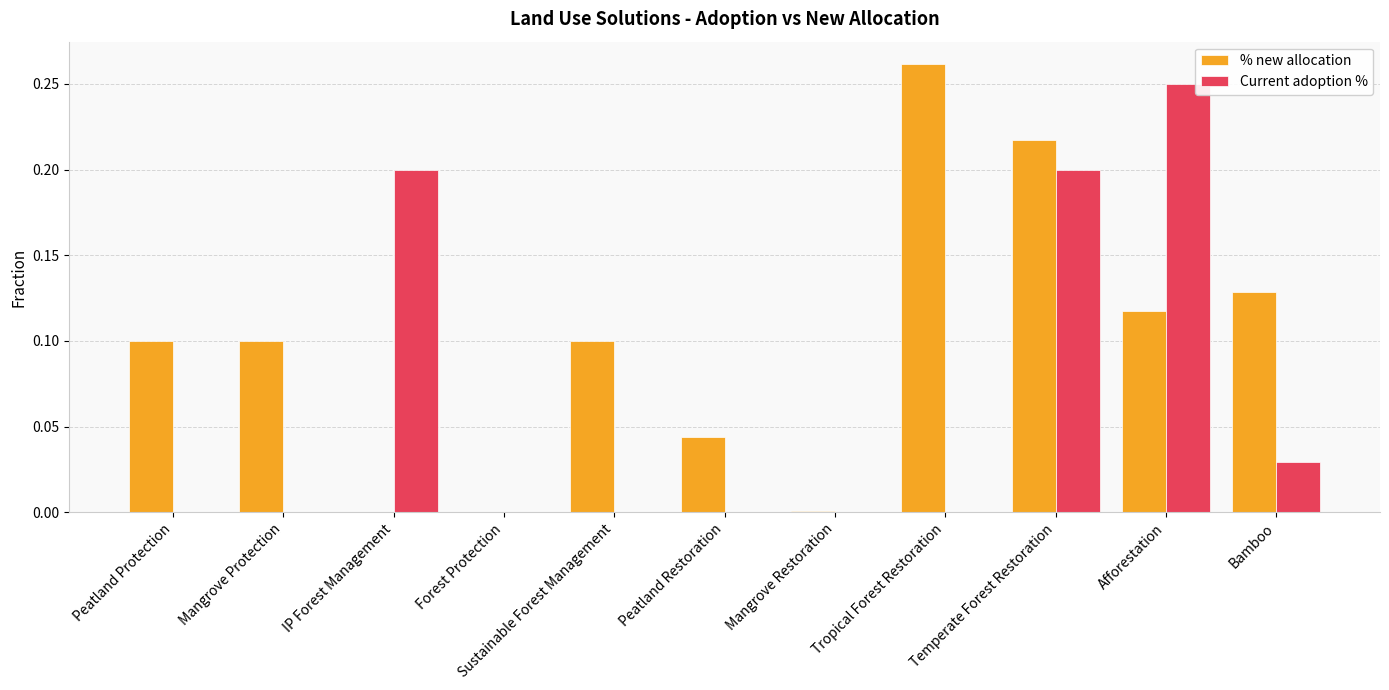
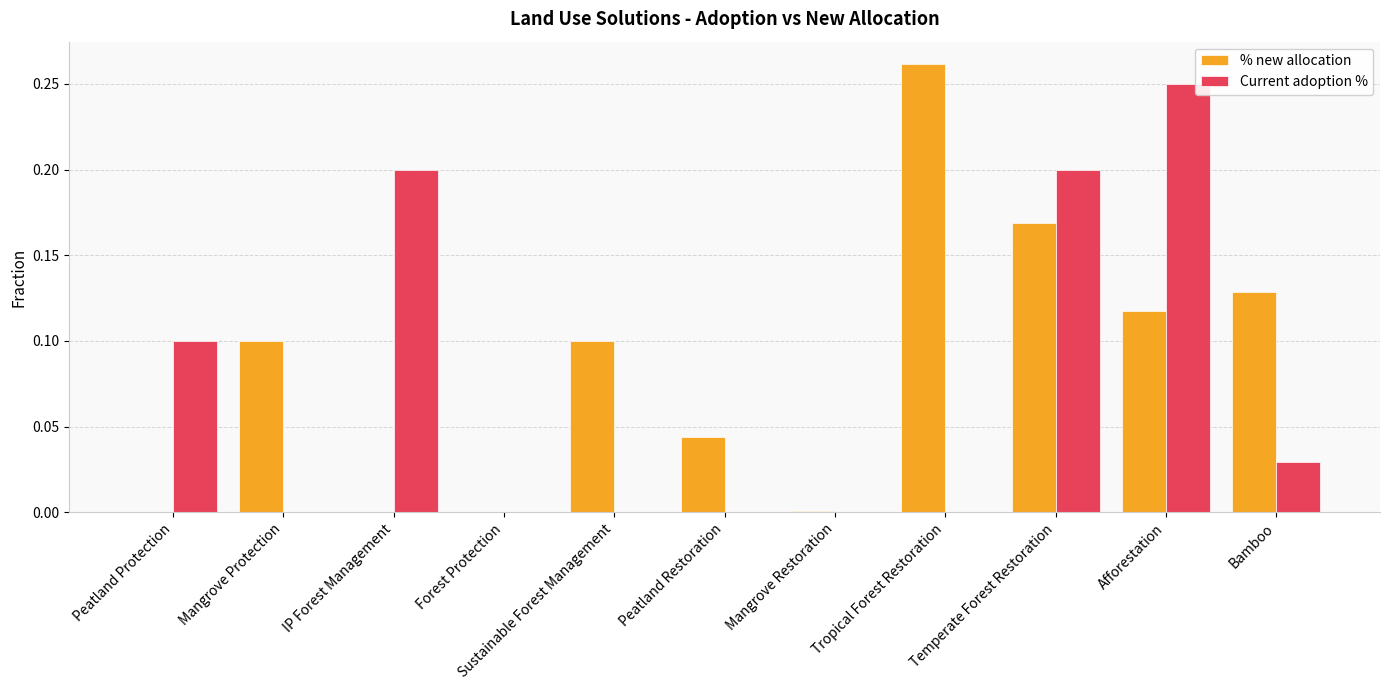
% new allocation, Peatland Protection: 0.1 -> 0.0
Current adoption %, Peatland Protection: 0.0 -> 0.1
% new allocation, Temperate Forest Restoration: 0.217 -> 0.169
